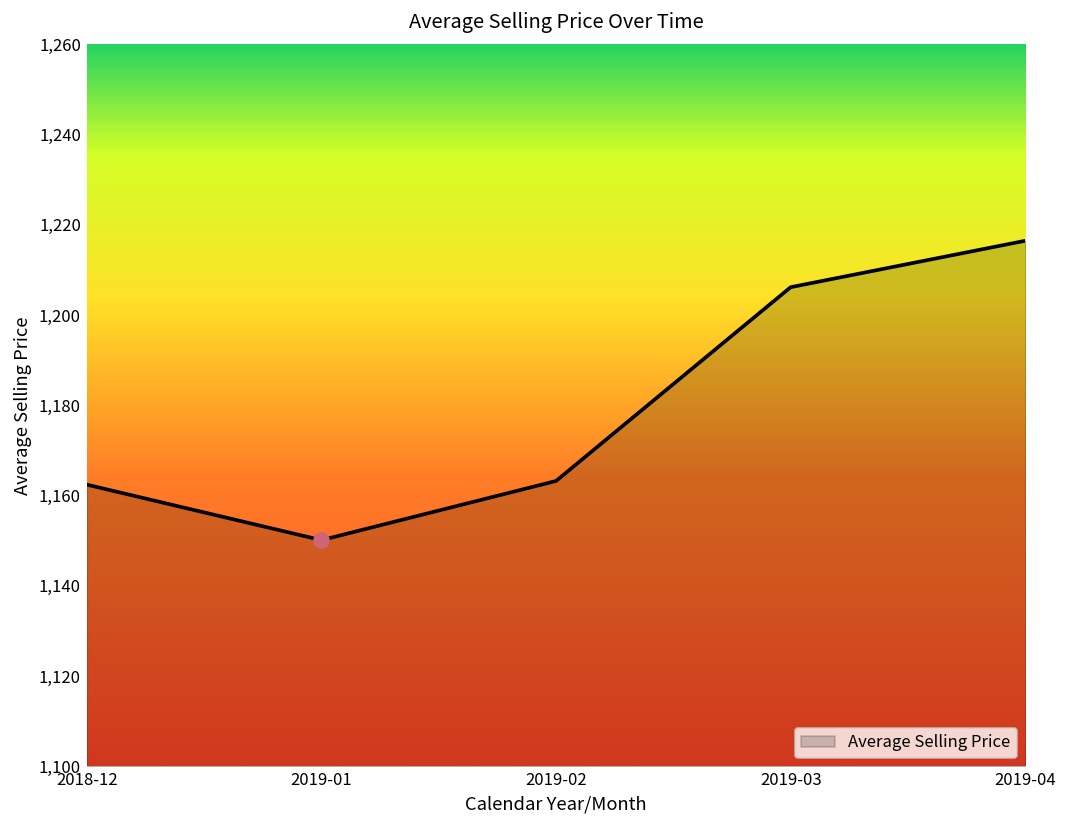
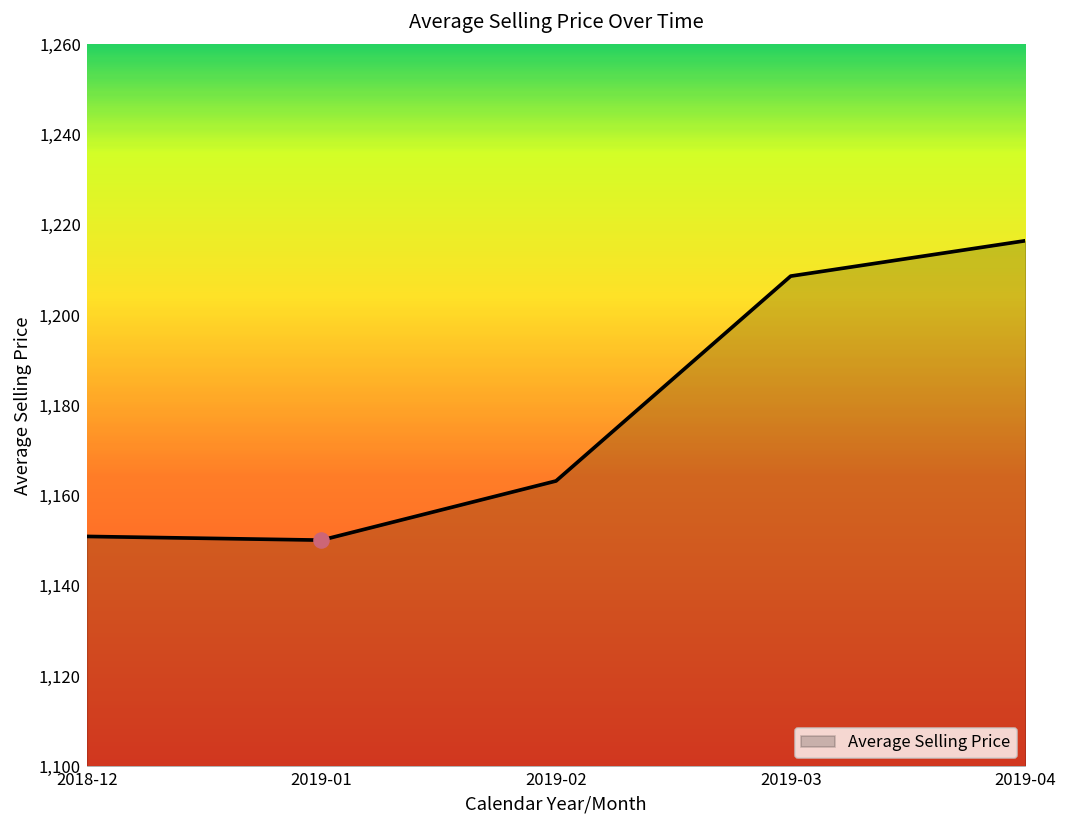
Average Selling Price, 2018-12: 1,162 -> 1,151
Average Selling Price, 2019-03: 1,206 -> 1,209
